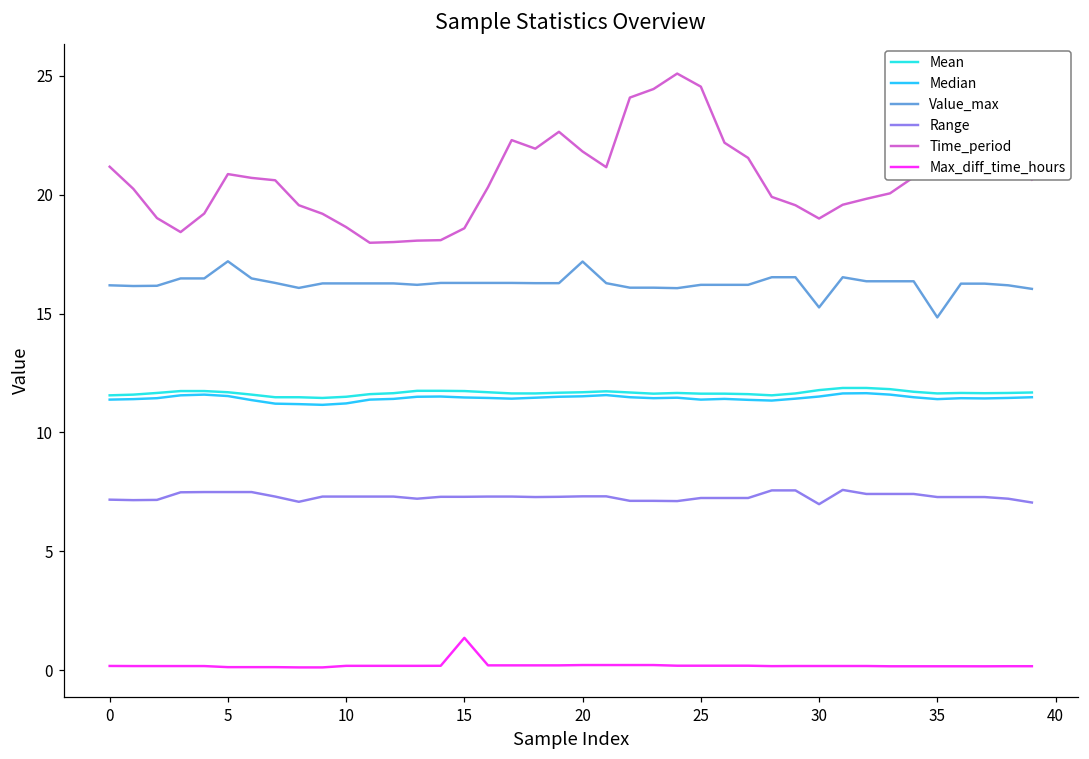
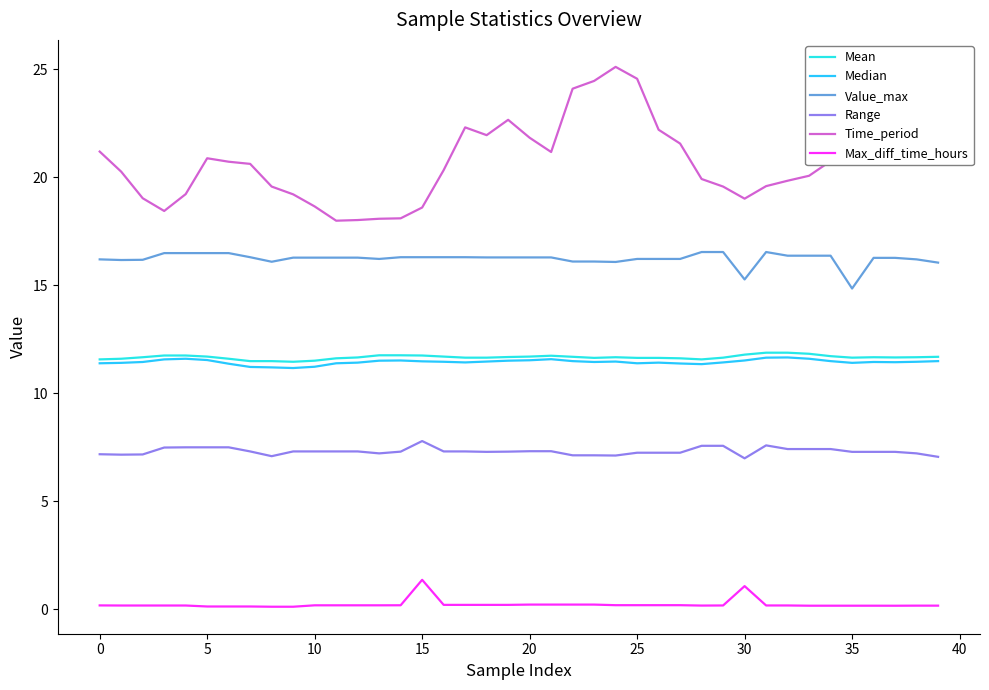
Value_max, 5: 17.2 -> 16.5
Range, 15: 7.3 -> 7.8
Value_max, 20: 17.2 -> 16.3
Max_diff_time_hours, 30: 0.2 -> 1.1
